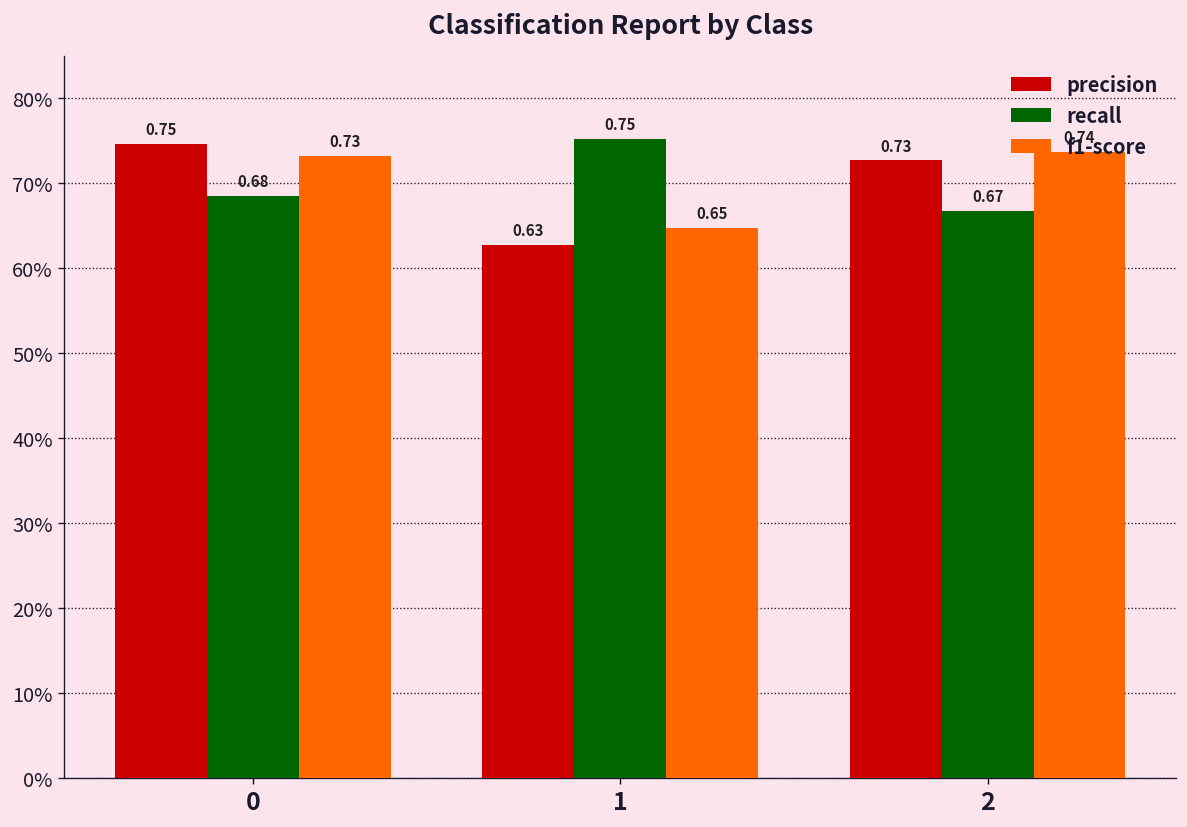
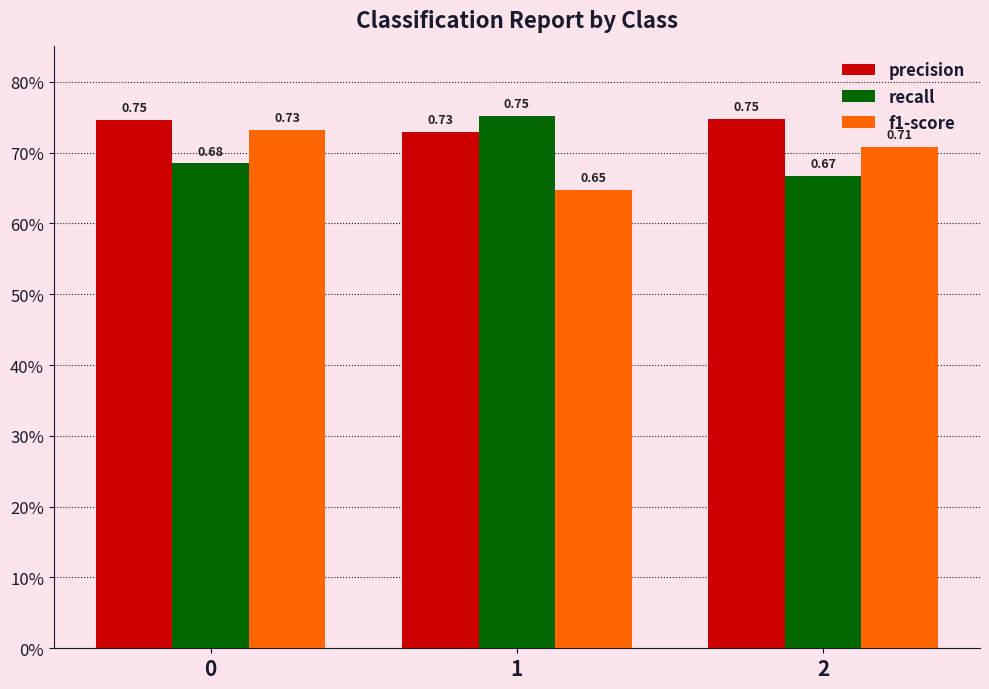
precision, 1: 0.63 -> 0.73
precision, 2: 0.73 -> 0.75
f1-score, 2: 0.74 -> 0.71
